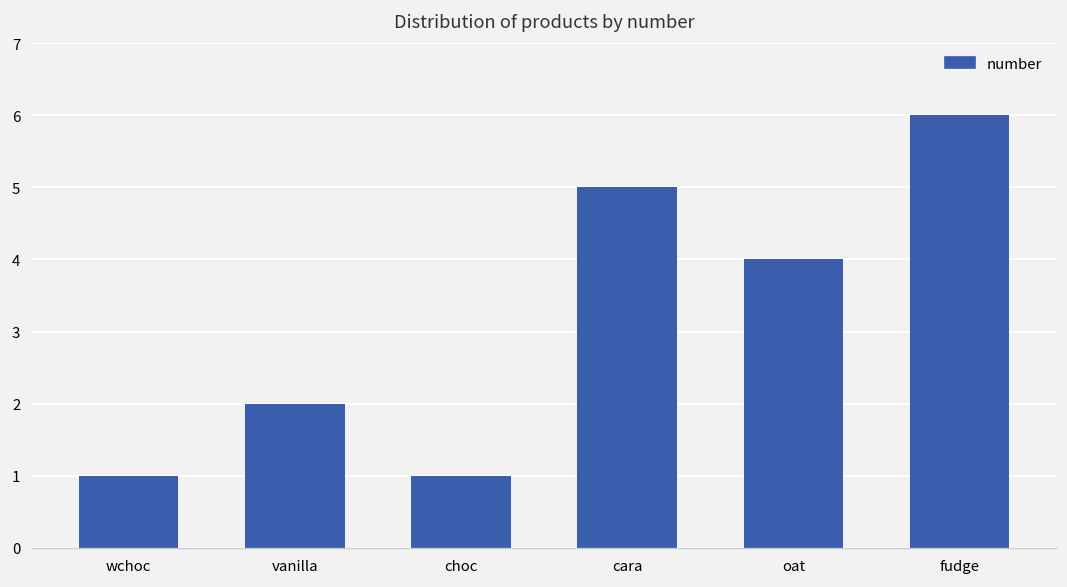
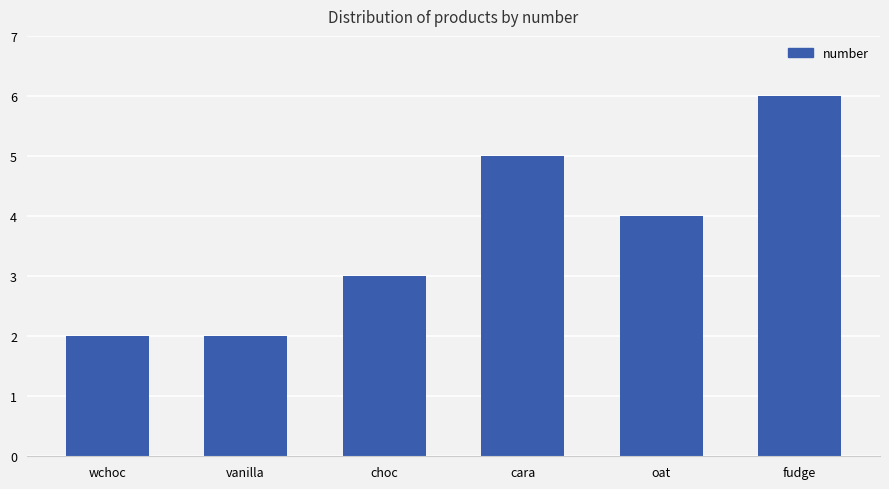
wchoc: 1 -> 2
choc: 1 -> 3
